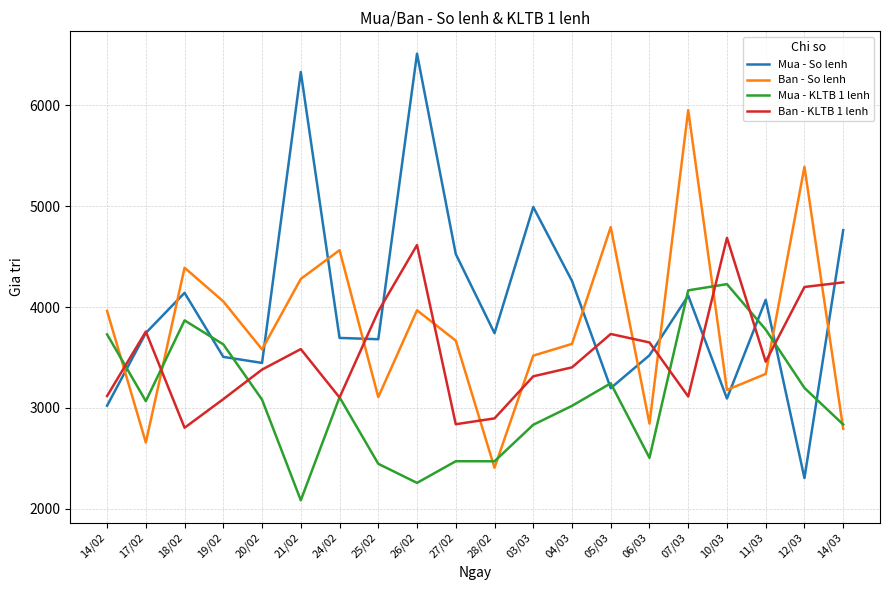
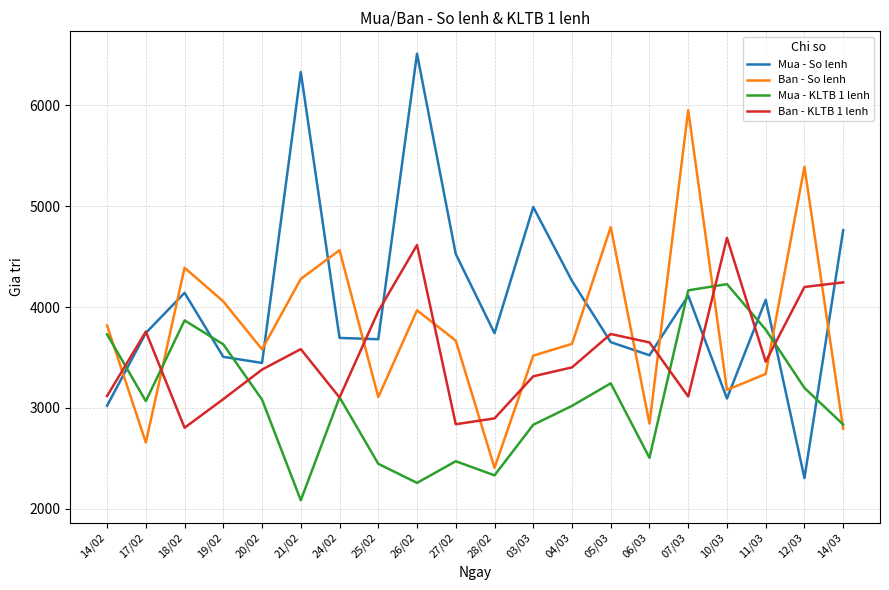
Ban - So lenh, 14/02: 3960 -> 3820
Mua - KLTB 1 lenh, 28/02: 2470 -> 2330
Mua - So lenh, 05/03: 3200 -> 3650
